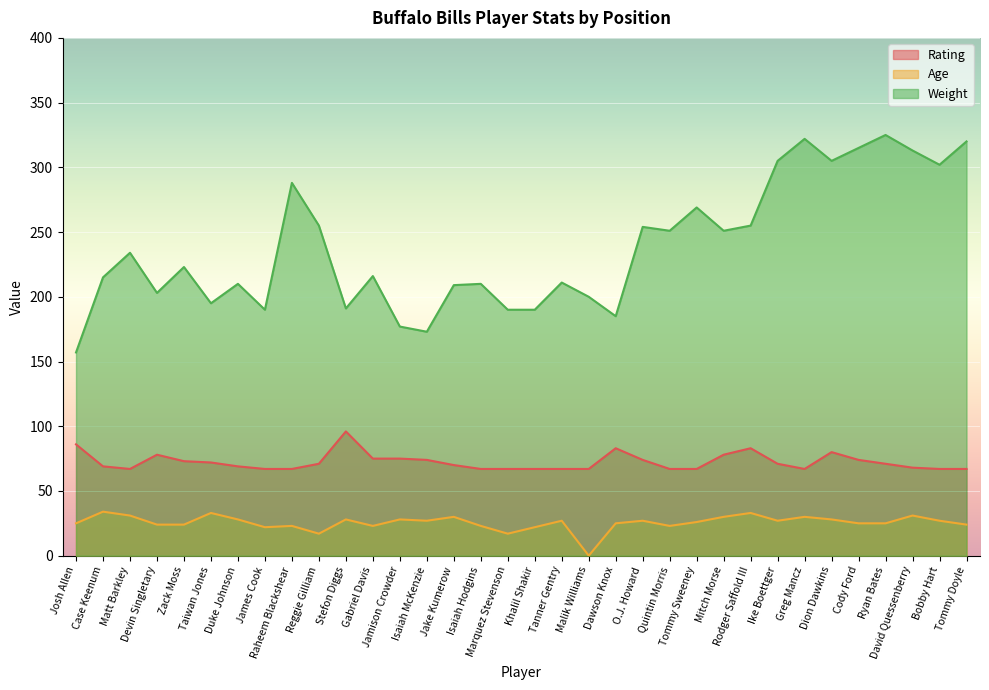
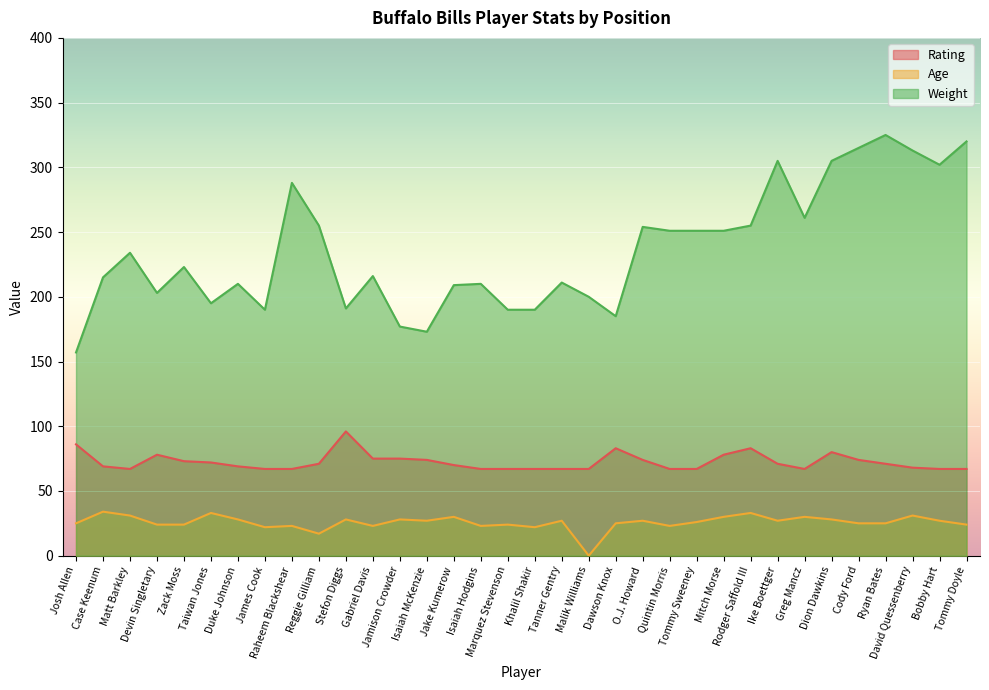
Age, Marquez Stevenson: 17 -> 24
Weight, Tommy Sweeney: 269 -> 251
Weight, Greg Mancz: 322 -> 261
